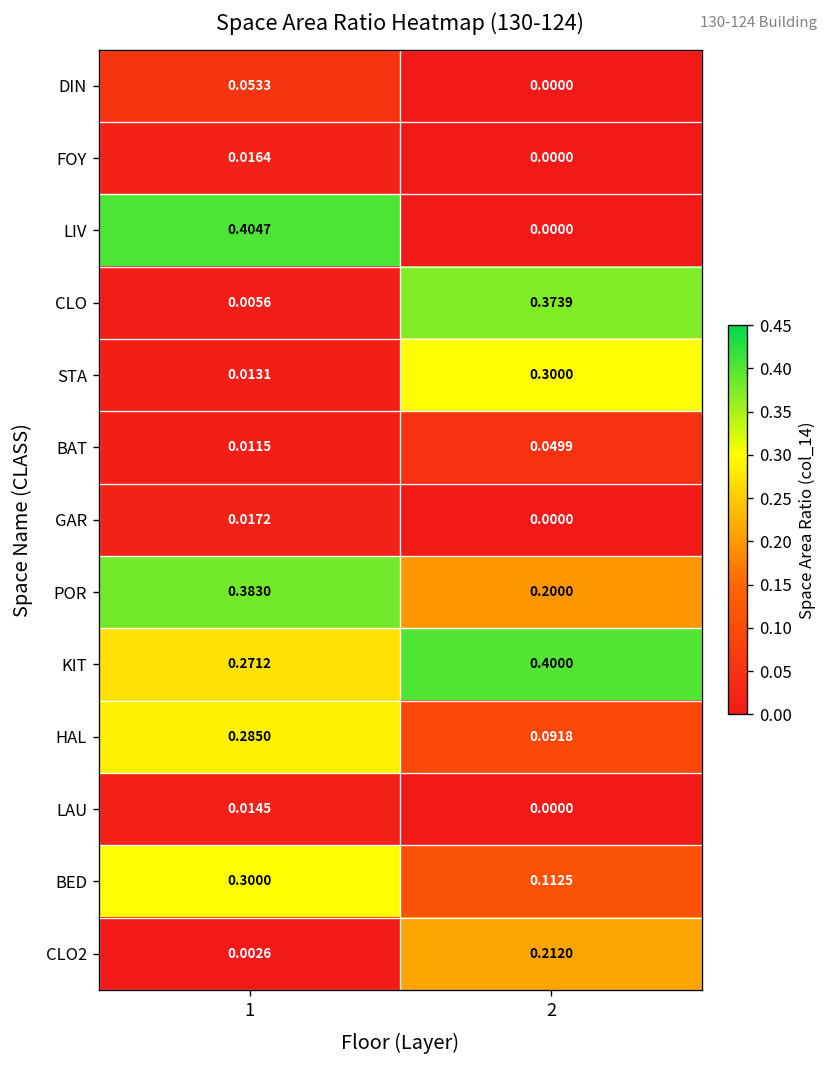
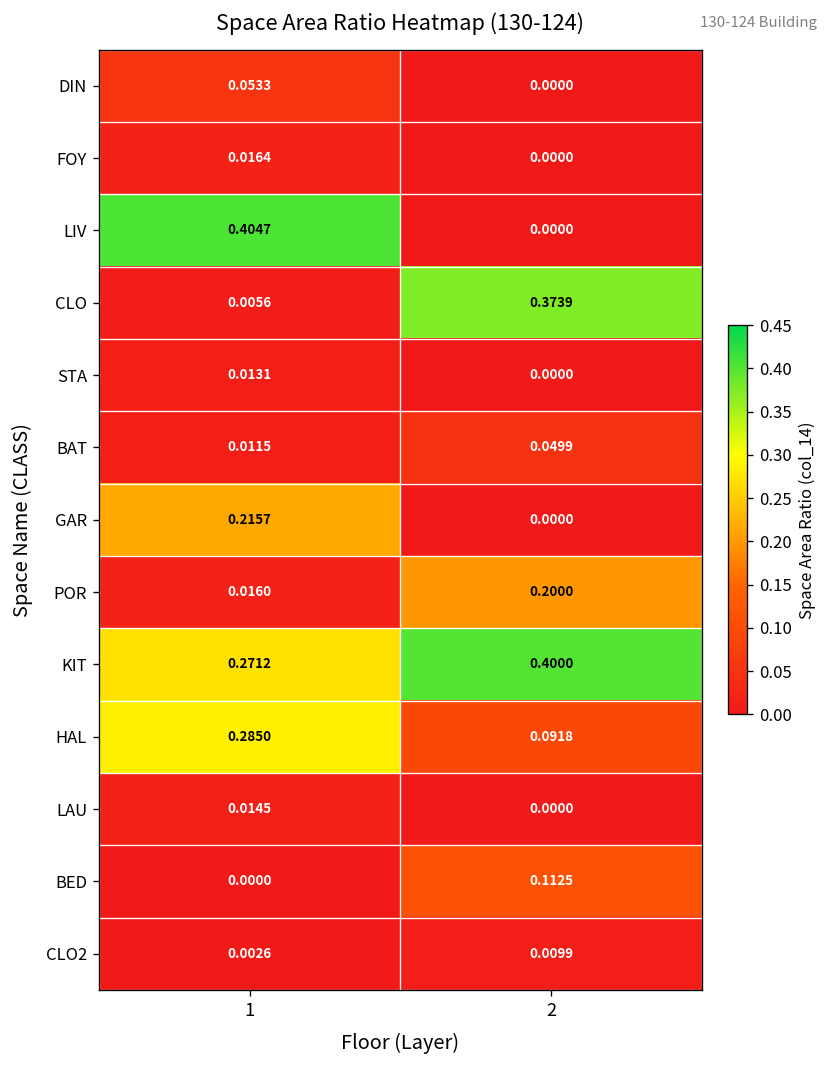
STA, 2: 0.3000 -> 0.0000
GAR, 1: 0.0172 -> 0.2157
POR, 1: 0.3830 -> 0.0160
BED, 1: 0.3000 -> 0.0000
CLO2, 2: 0.2120 -> 0.0099
